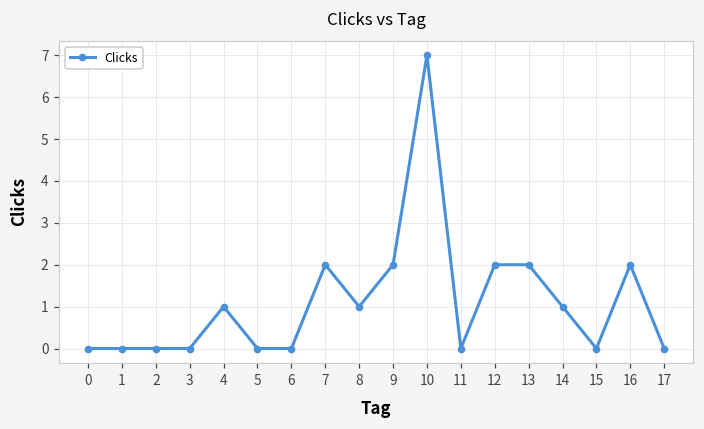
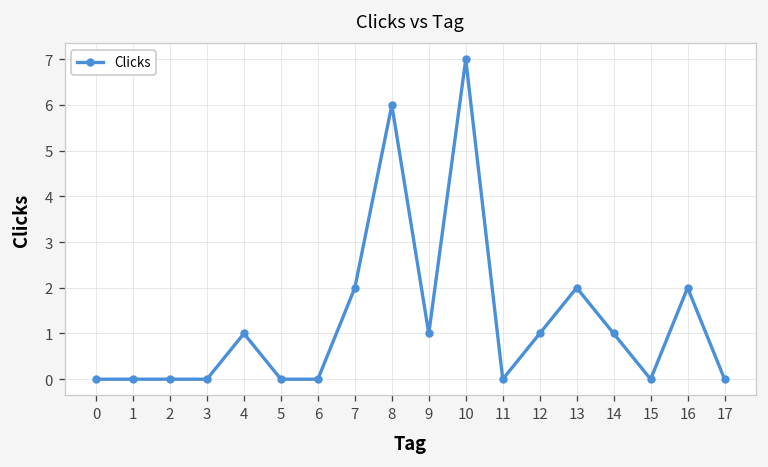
8: 1 -> 6
9: 2 -> 1
12: 2 -> 1
